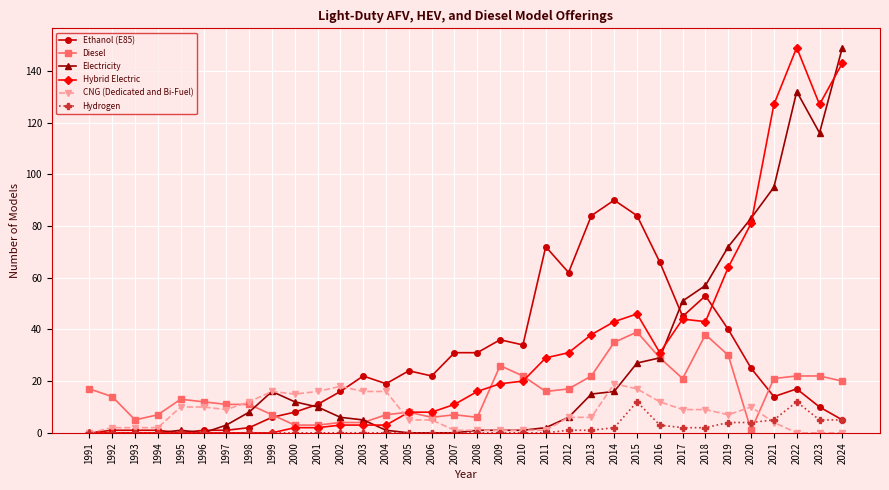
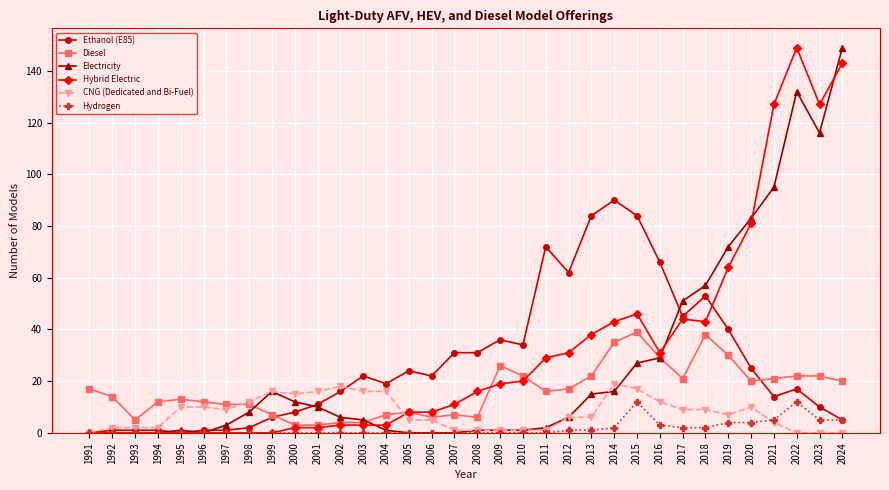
Diesel, 1994: 7 -> 12
Diesel, 2020: 1 -> 20
